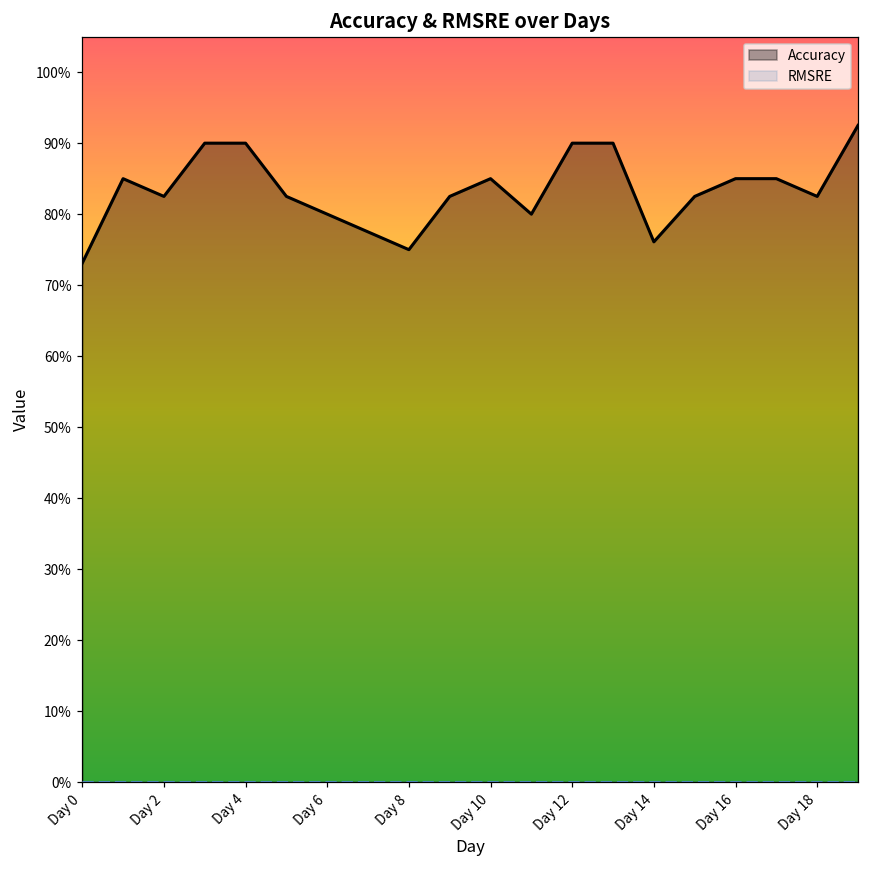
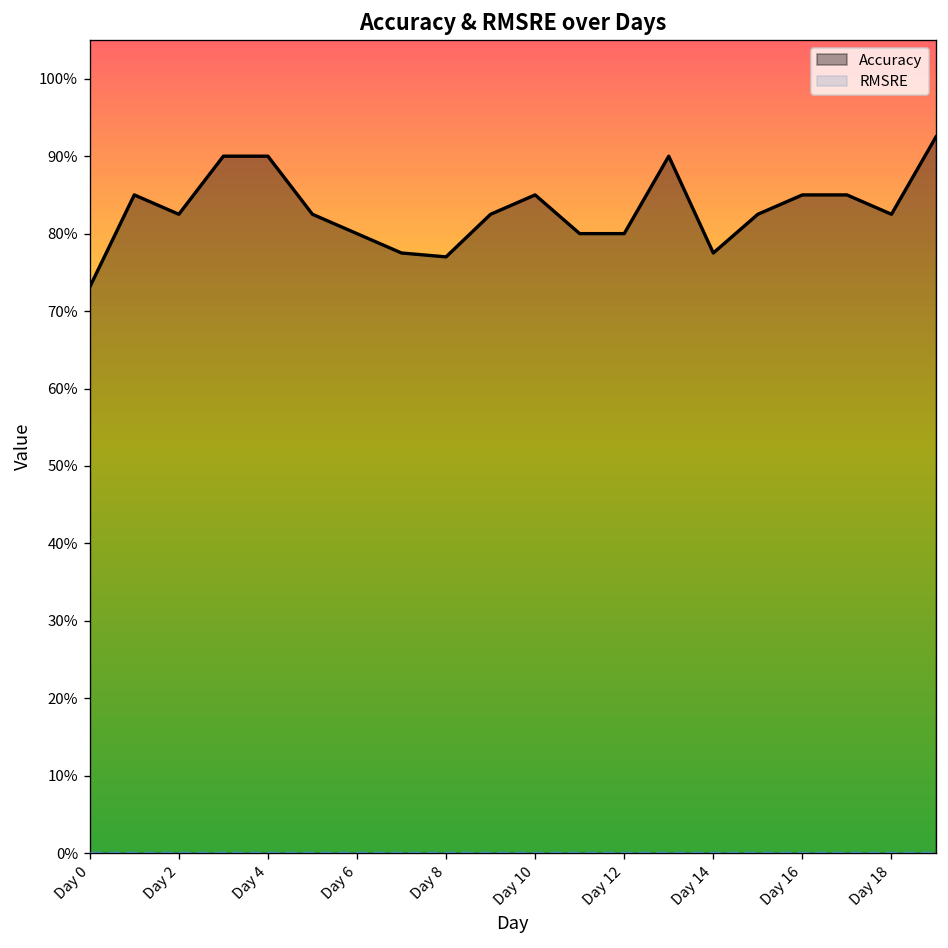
Accuracy, Day 8: 75% -> 77%
Accuracy, Day 12: 90% -> 80%
Accuracy, Day 14: 76% -> 78%
